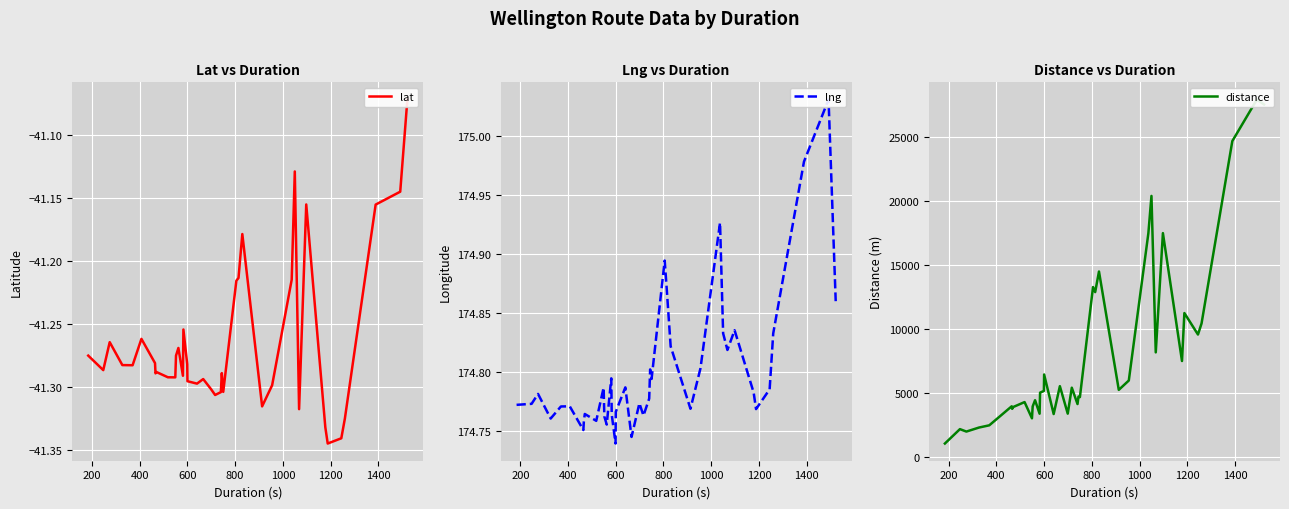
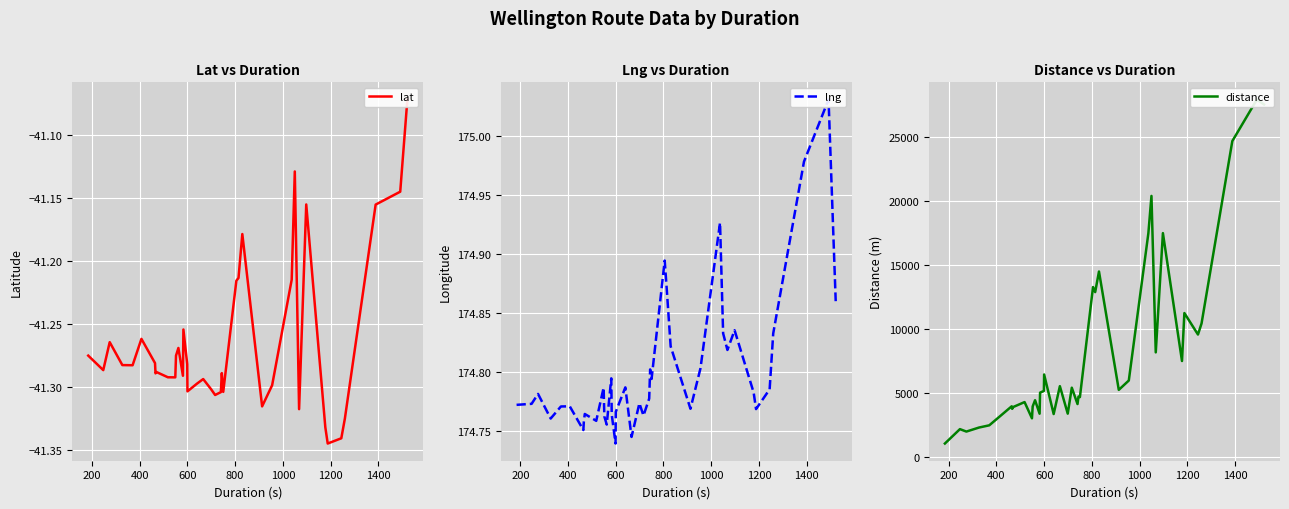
Lat vs Duration, 600: -41.296 -> -41.304
